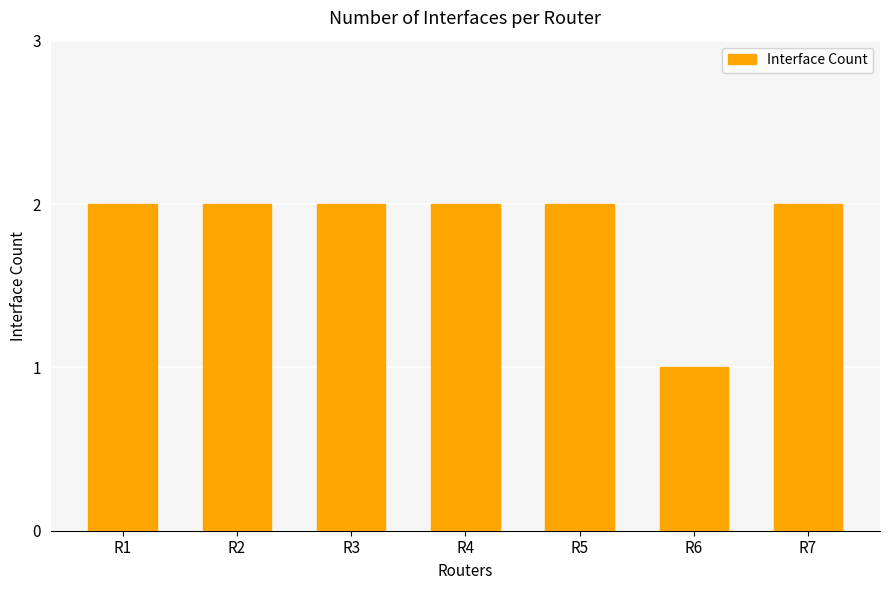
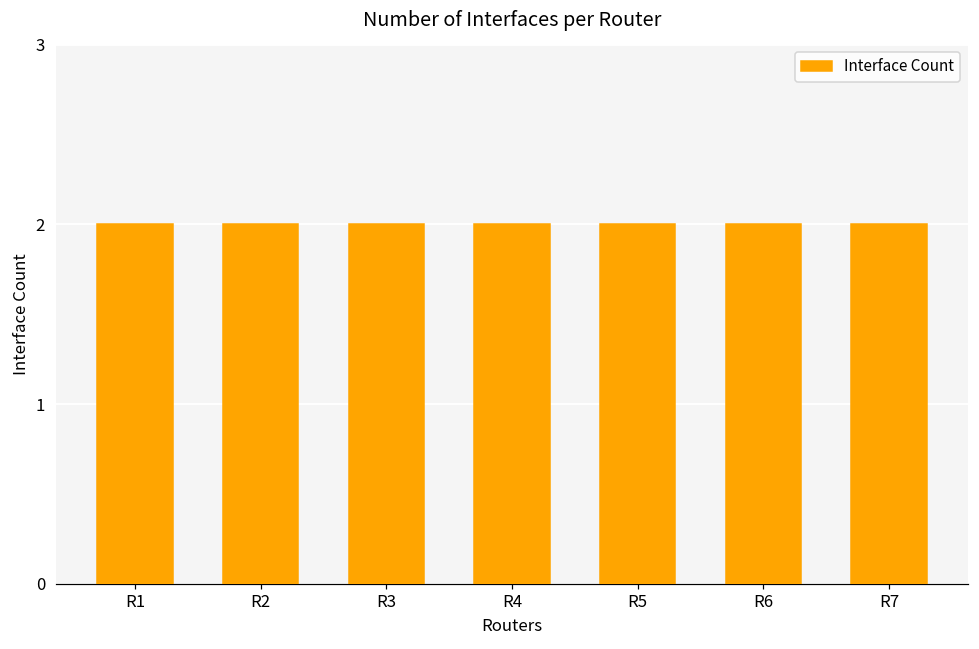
R6: 1 -> 2
